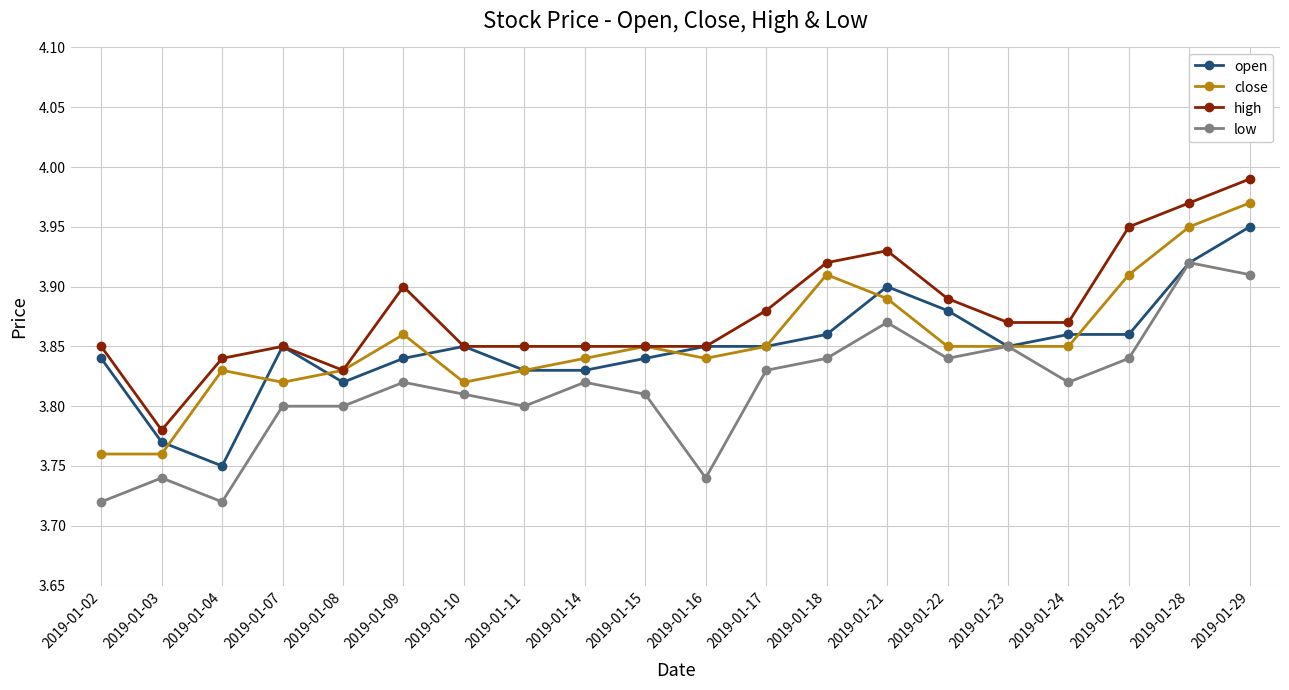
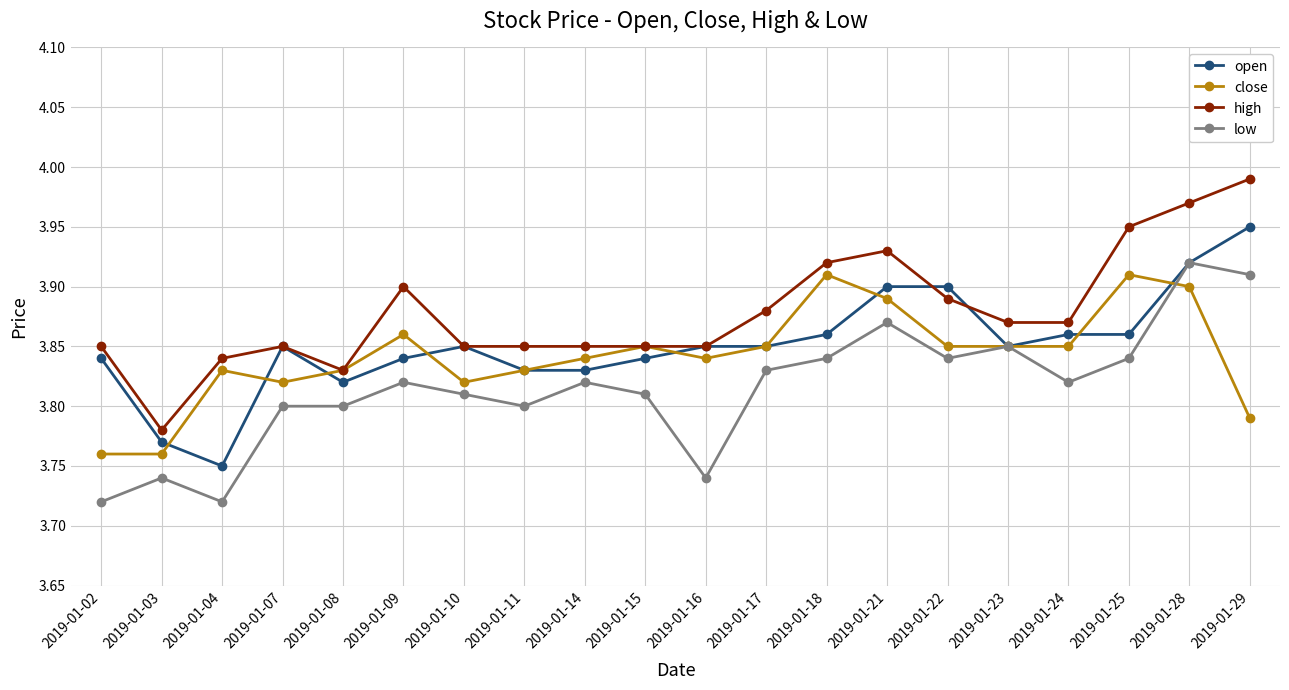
open, 2019-01-22: 3.88 -> 3.90
close, 2019-01-28: 3.95 -> 3.90
close, 2019-01-29: 3.97 -> 3.79
